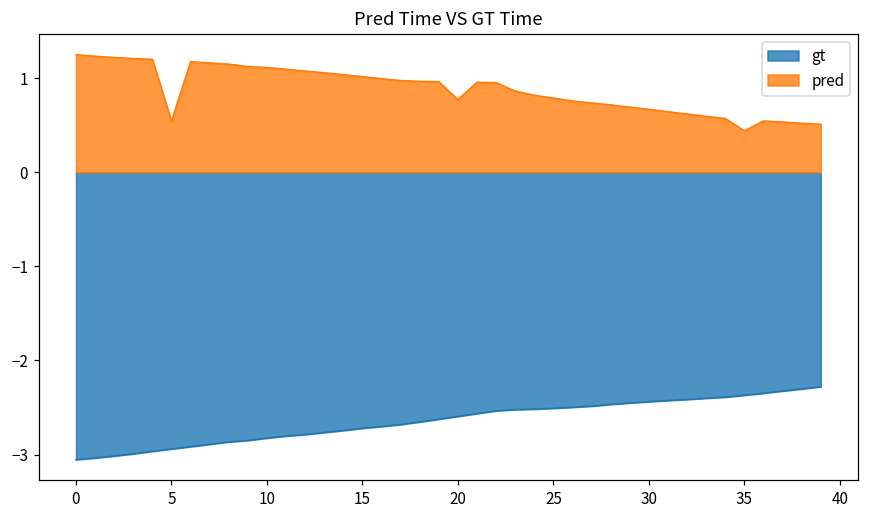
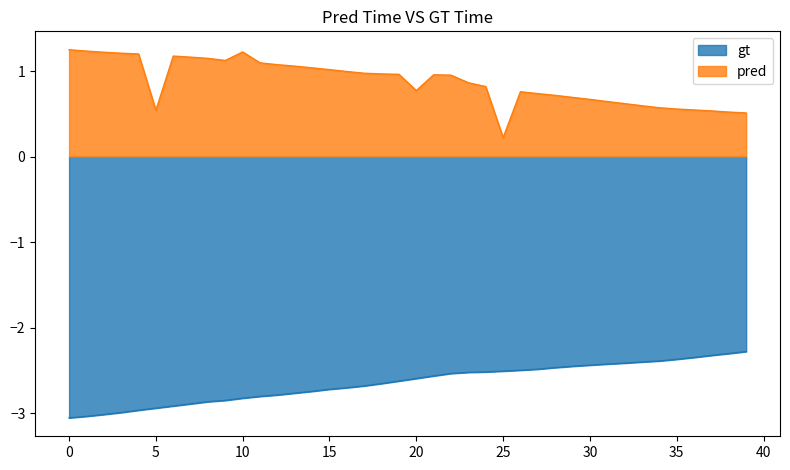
pred, 10: 1.1 -> 1.2
pred, 25: 0.8 -> 0.2
pred, 35: 0.4 -> 0.6
